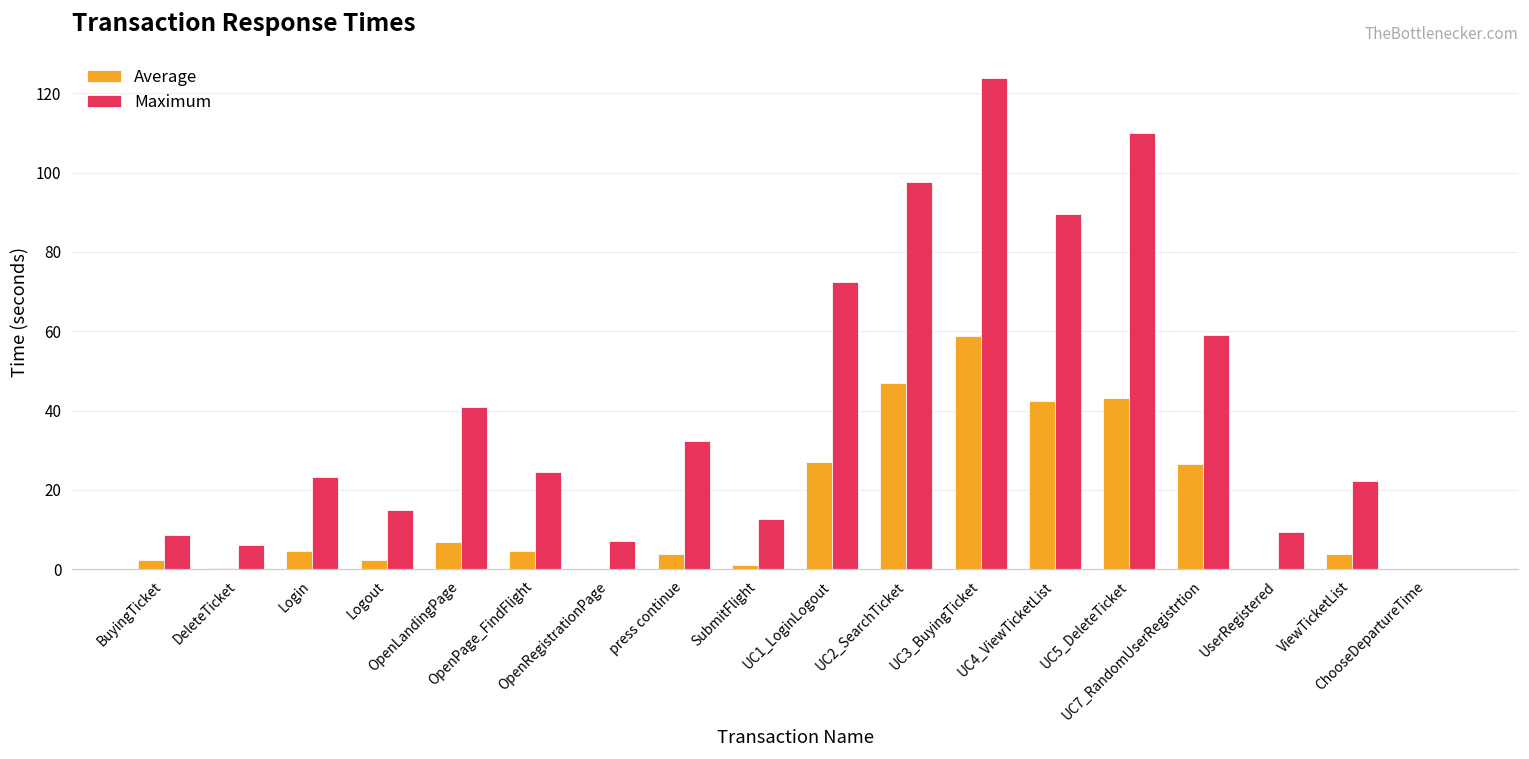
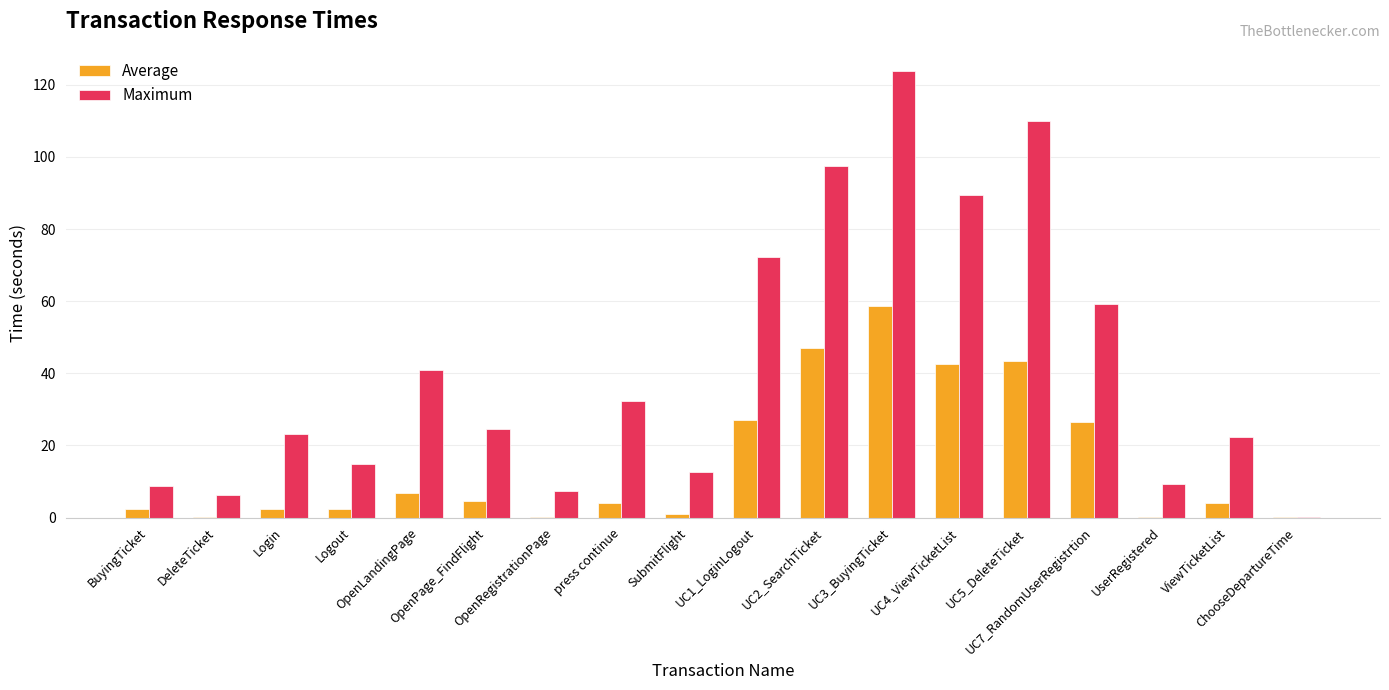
Average, Login: 5 -> 2
